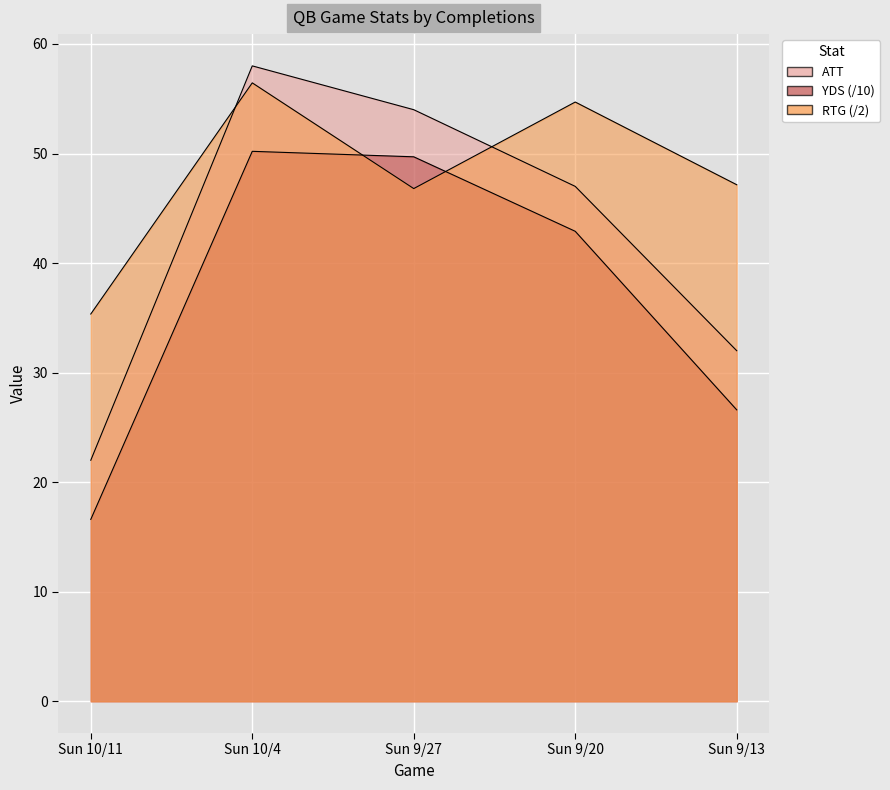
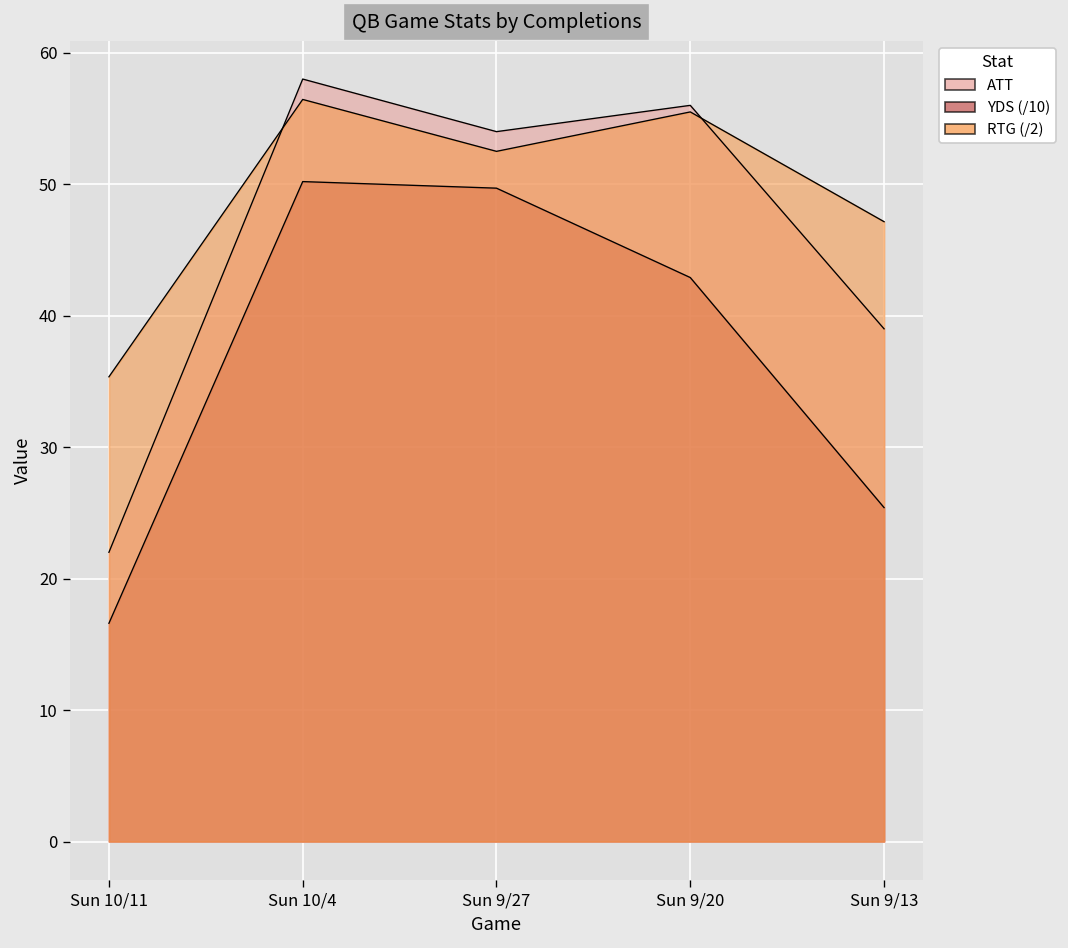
RTG (/2), Sun 9/27: 46.8 -> 52.5
ATT, Sun 9/20: 47 -> 56
RTG (/2), Sun 9/20: 54.7 -> 55.5
ATT, Sun 9/13: 32 -> 39
YDS (/10), Sun 9/13: 26.6 -> 25.4
